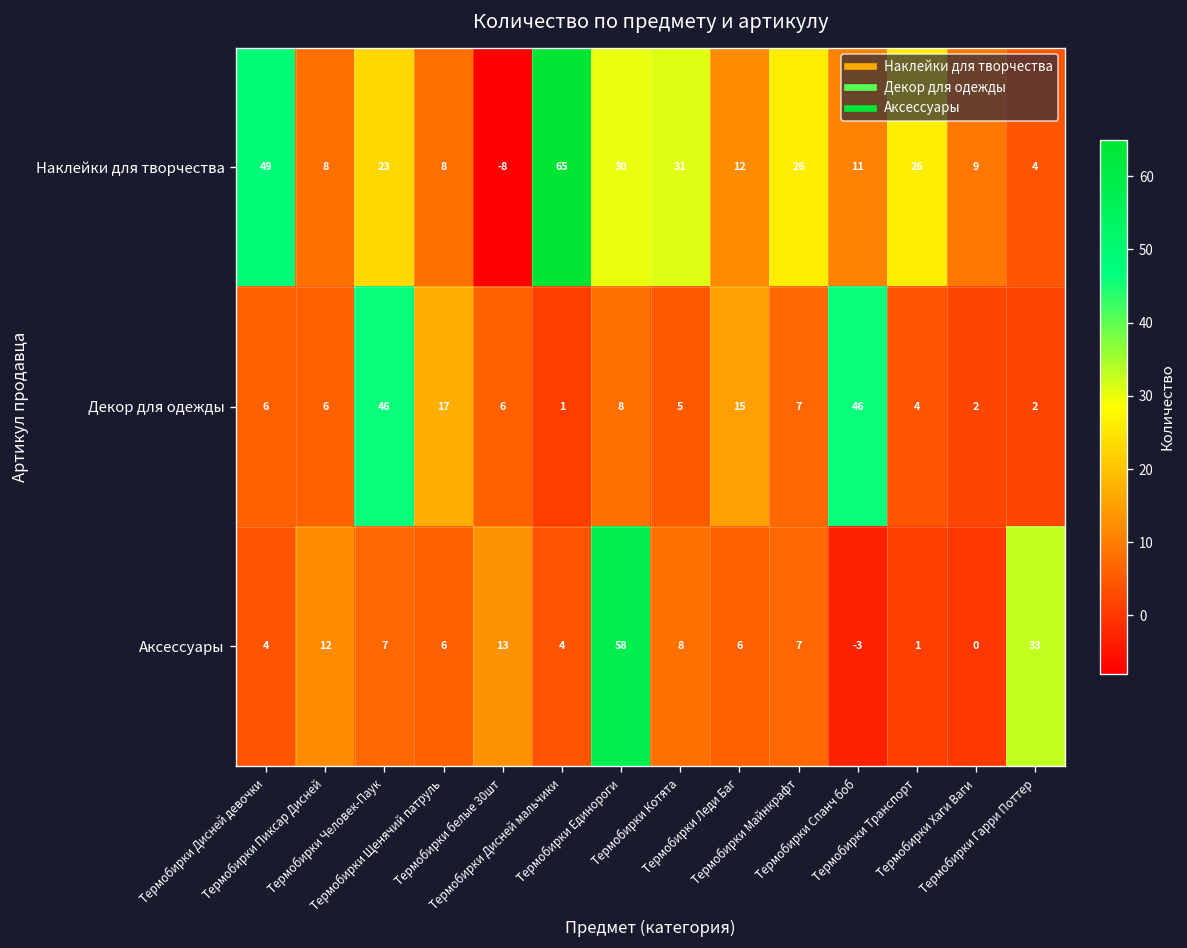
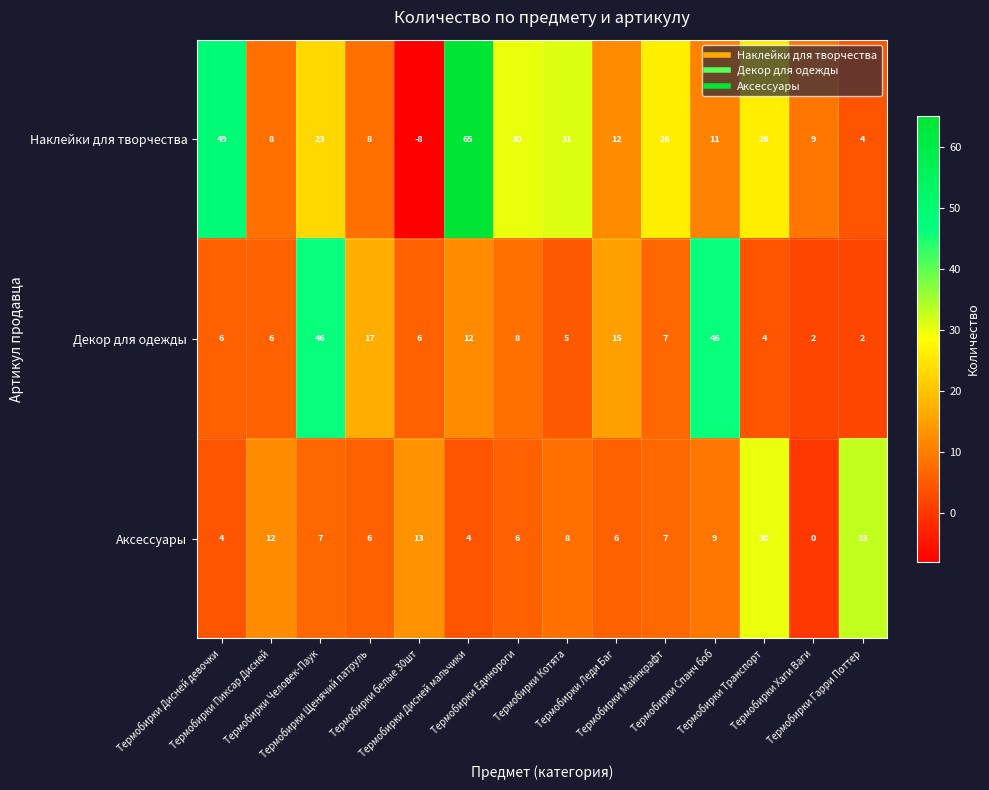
Декор для одежды, Термобирки Дисней мальчики: 1 -> 12
Аксессуары, Термобирки Единороги: 58 -> 6
Аксессуары, Термобирки Спанч боб: -3 -> 9
Аксессуары, Термобирки Транспорт: 1 -> 30
